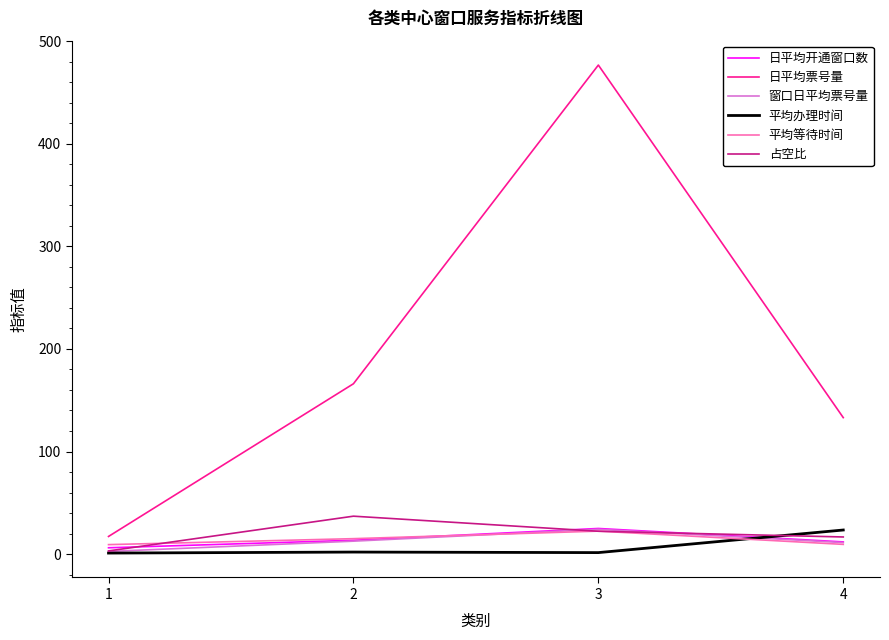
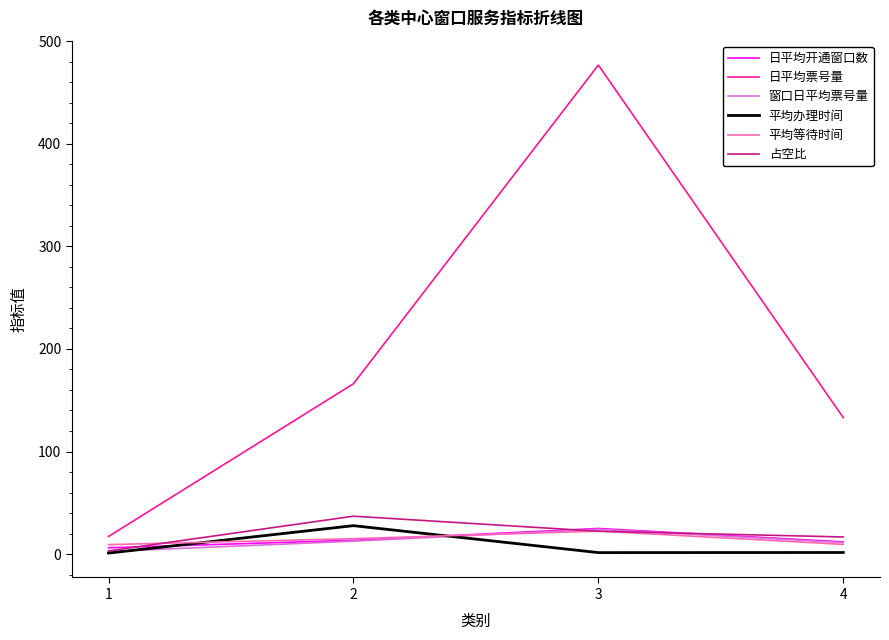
平均办理时间, 2: 2 -> 28
平均办理时间, 4: 24 -> 2
